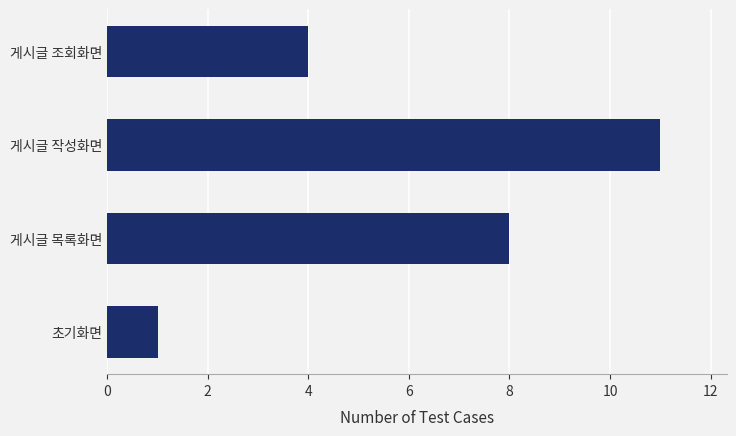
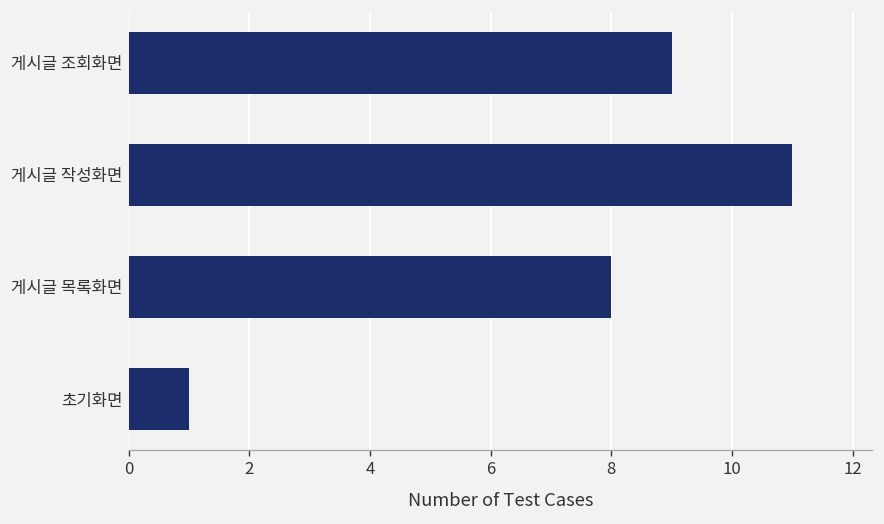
게시글 조회화면: 4 -> 9
